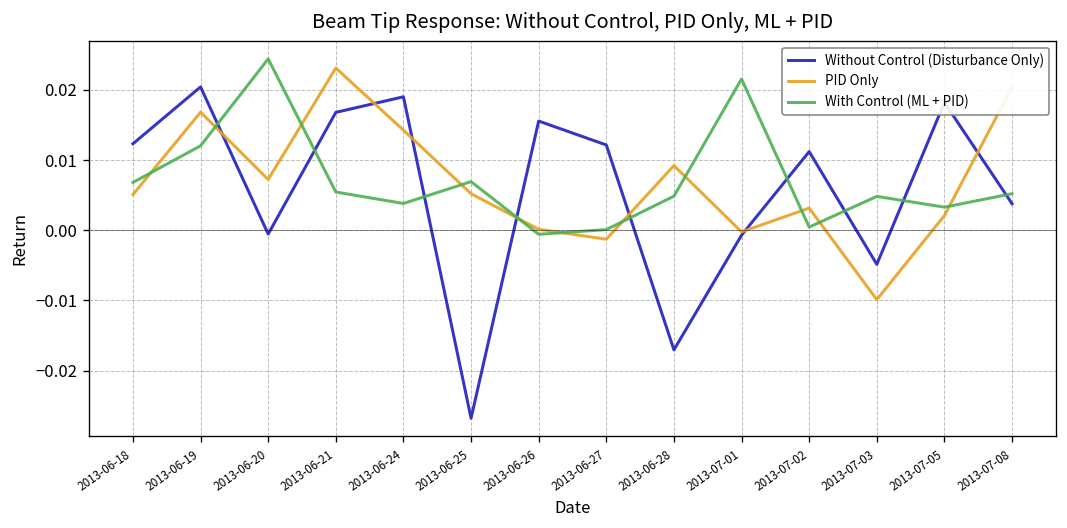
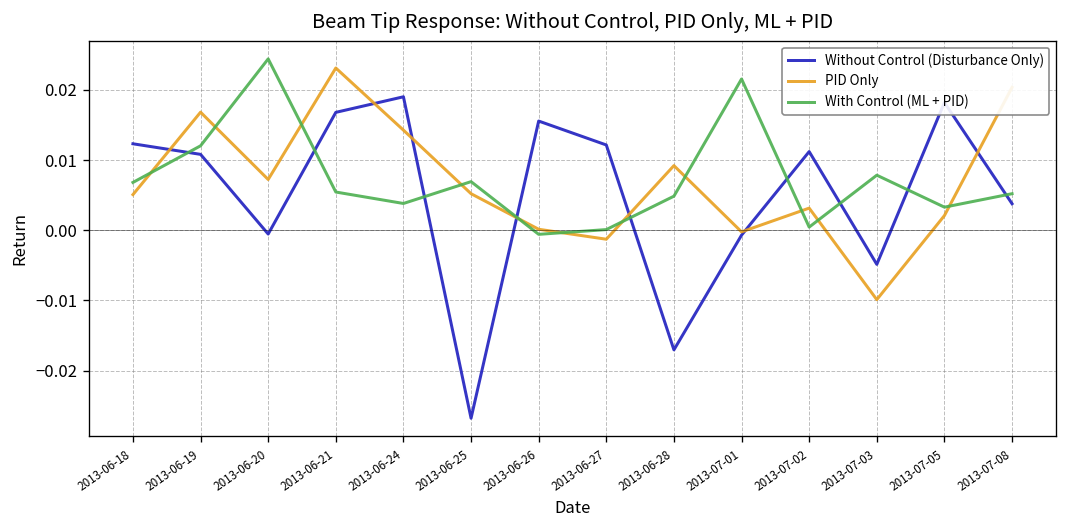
Without Control (Disturbance Only), 2013-06-19: 0.020 -> 0.011
With Control (ML + PID), 2013-07-03: 0.005 -> 0.008
